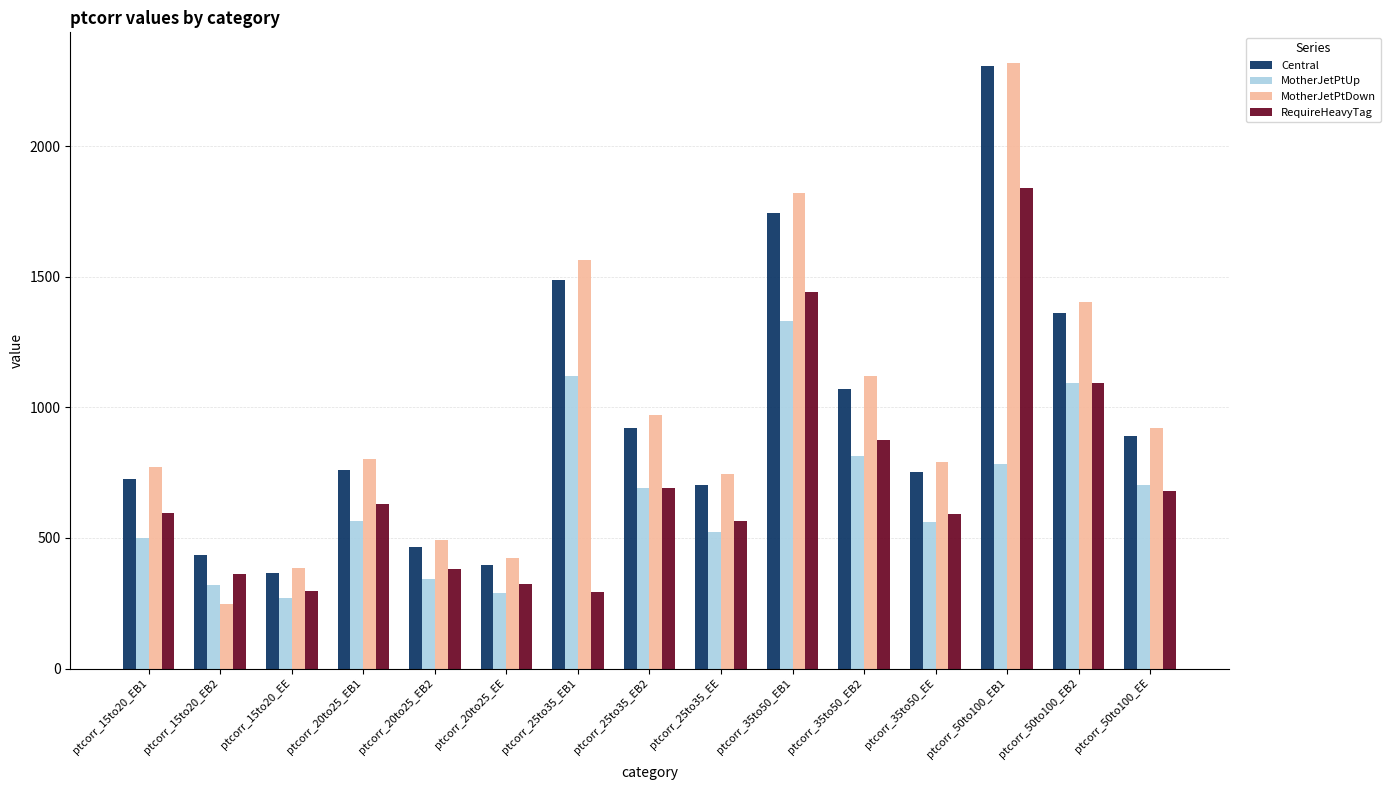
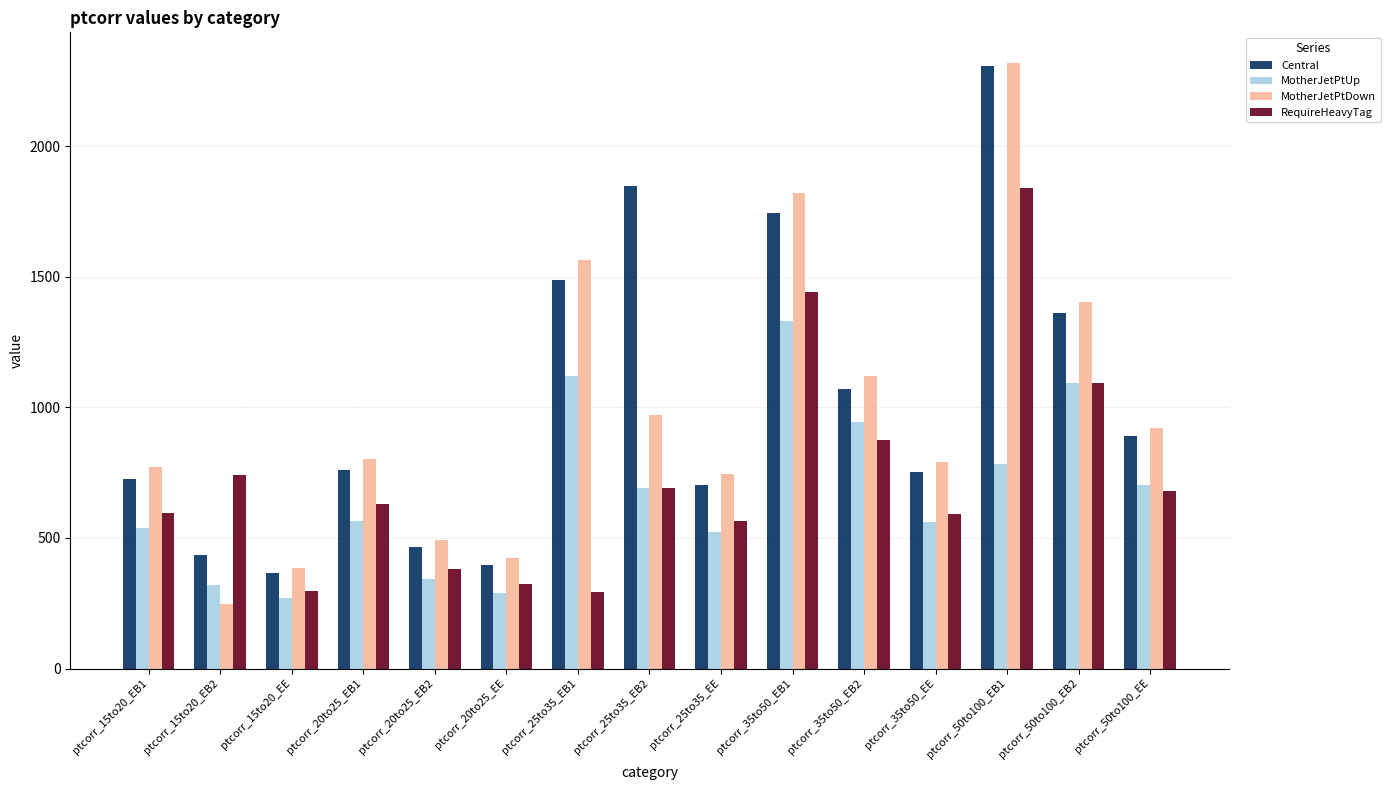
MotherJetPtUp, ptcorr_15to20_EB1: 500 -> 540
RequireHeavyTag, ptcorr_15to20_EB2: 360 -> 740
Central, ptcorr_25to35_EB2: 920 -> 1850
MotherJetPtUp, ptcorr_35to50_EB2: 820 -> 950
